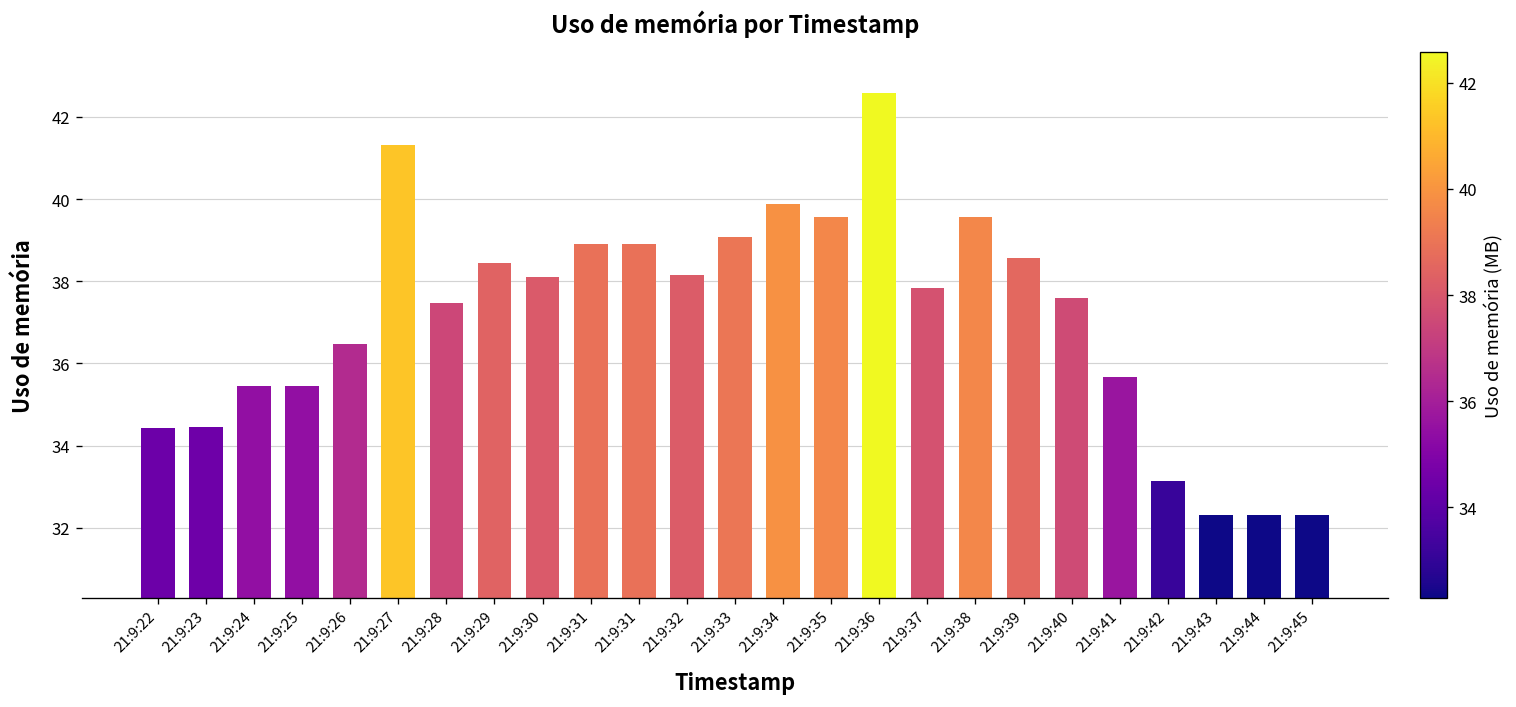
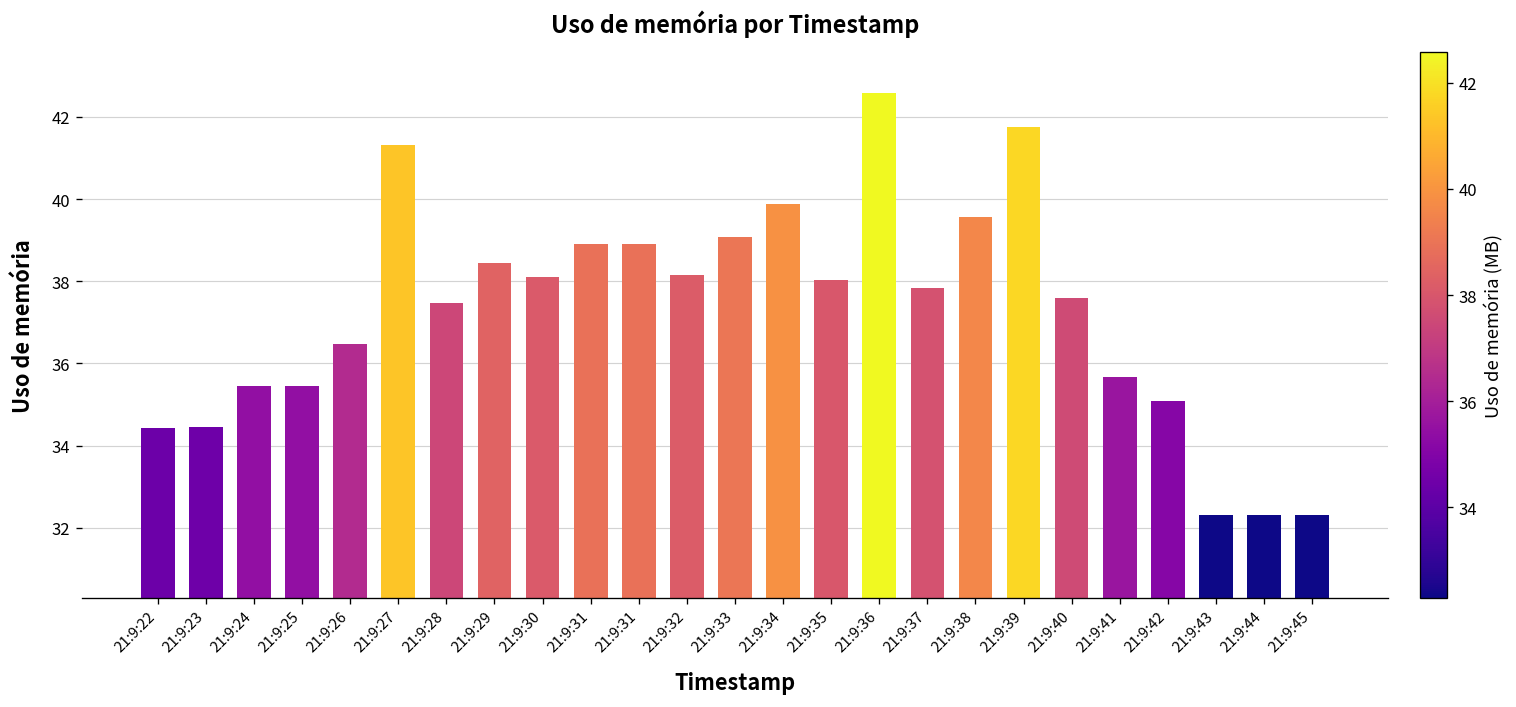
21:9:35: 39.6 -> 38.0
21:9:39: 38.6 -> 41.7
21:9:42: 33.1 -> 35.1
